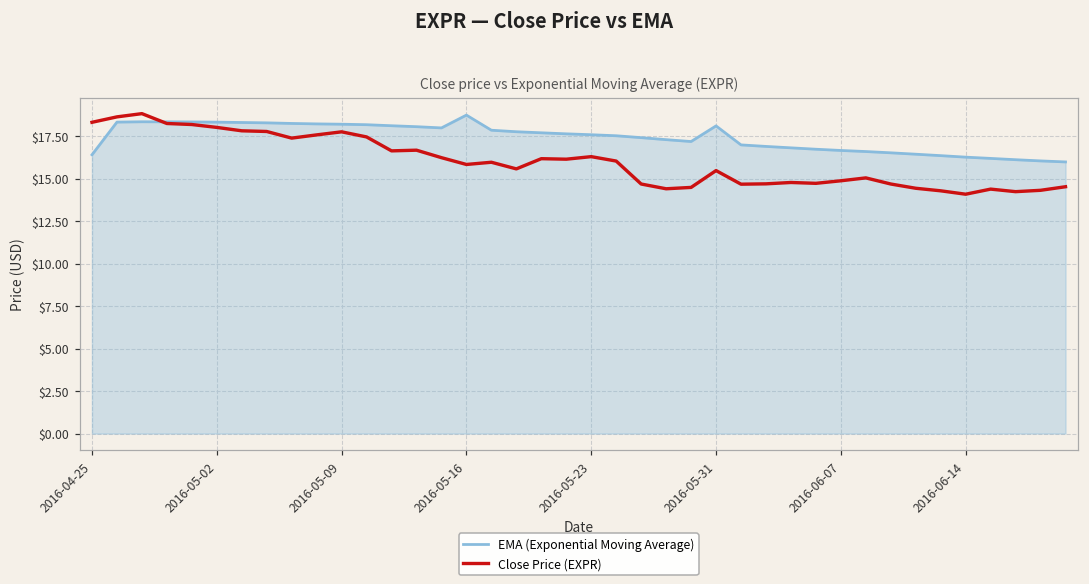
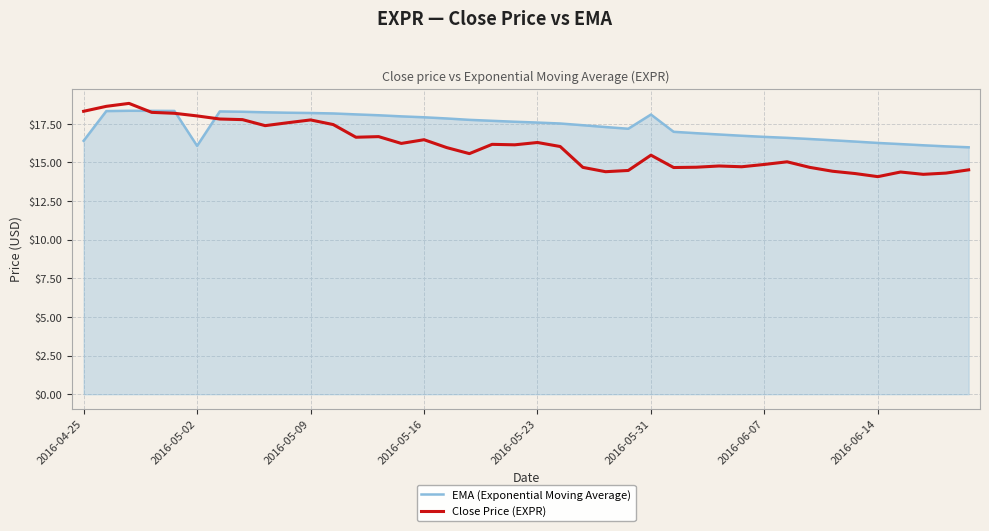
EMA (Exponential Moving Average), 2016-05-02: $18.3 -> $16.1
EMA (Exponential Moving Average), 2016-05-16: $18.7 -> $17.9
Close Price (EXPR), 2016-05-16: $15.8 -> $16.5
